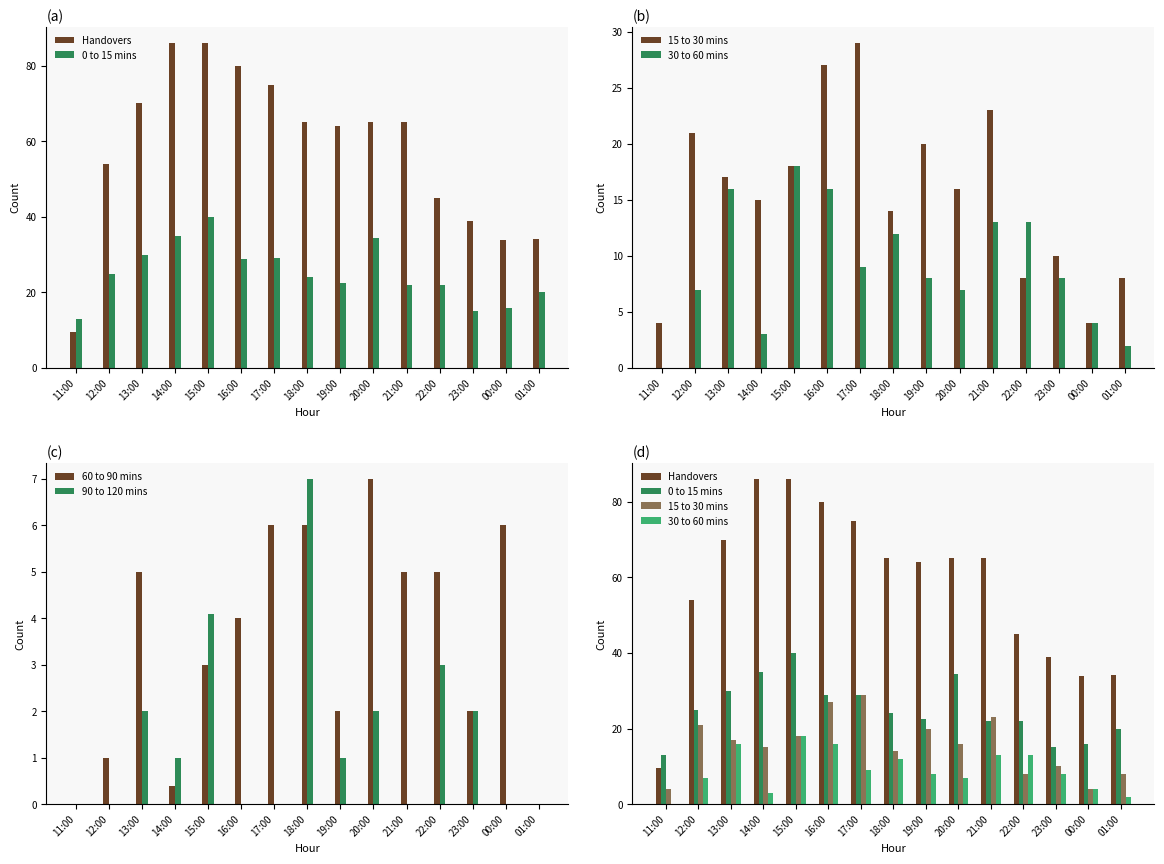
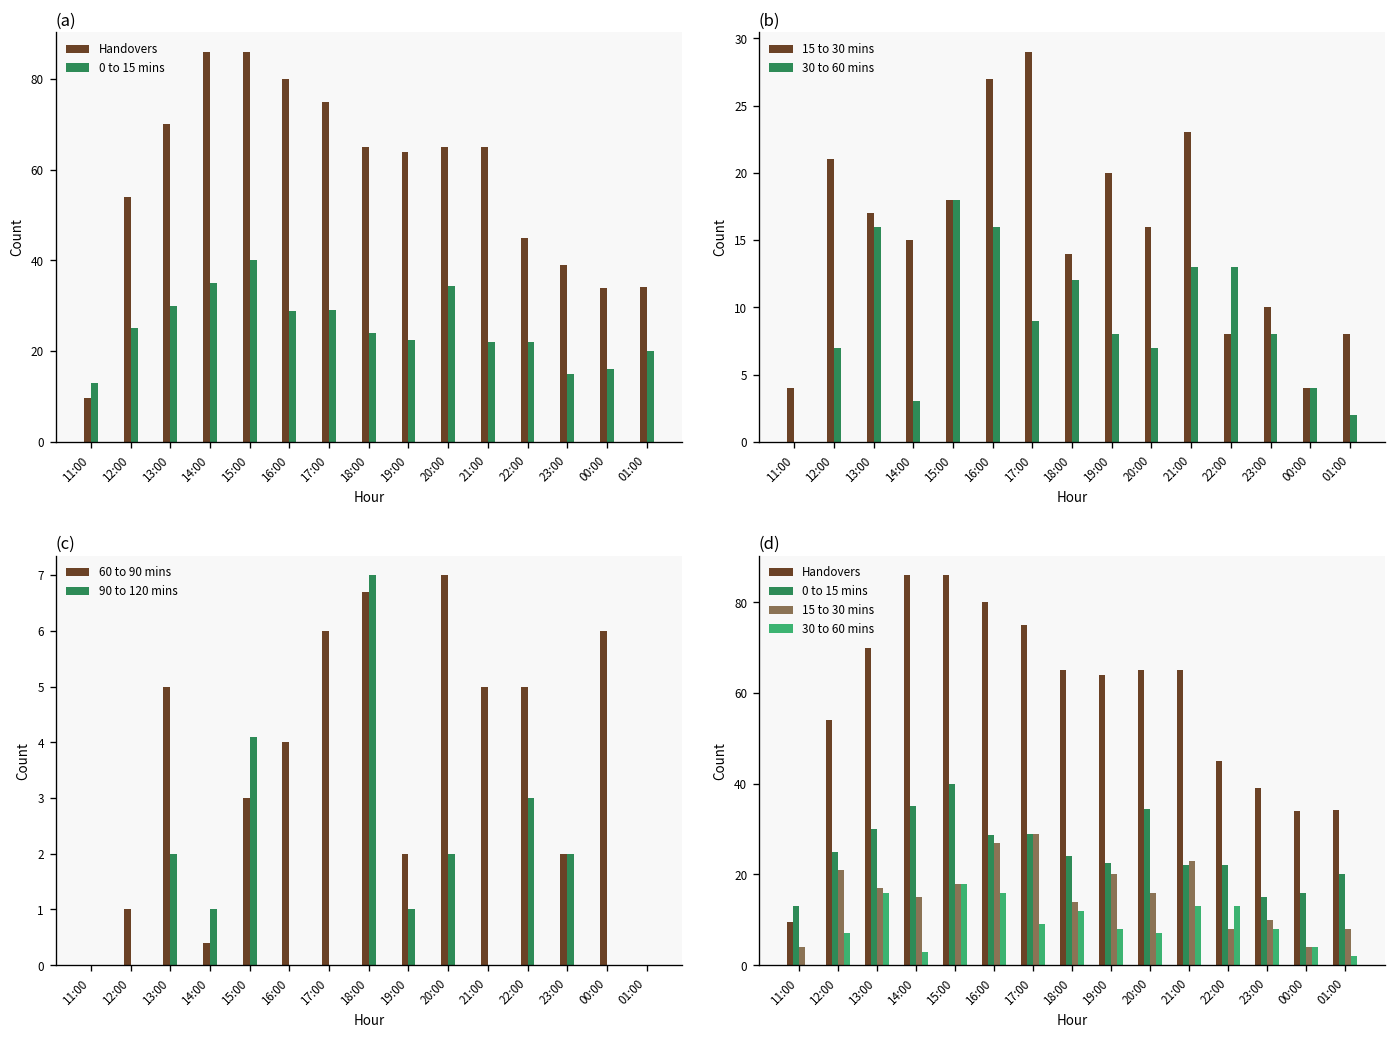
(c), 60 to 90 mins, 18:00: 6.0 -> 6.7
